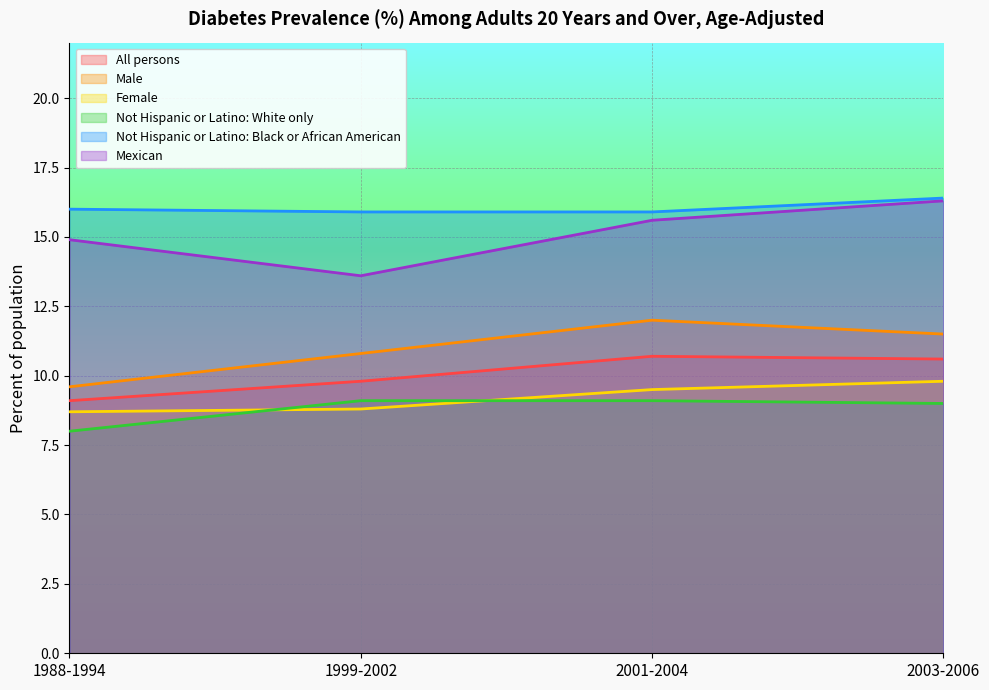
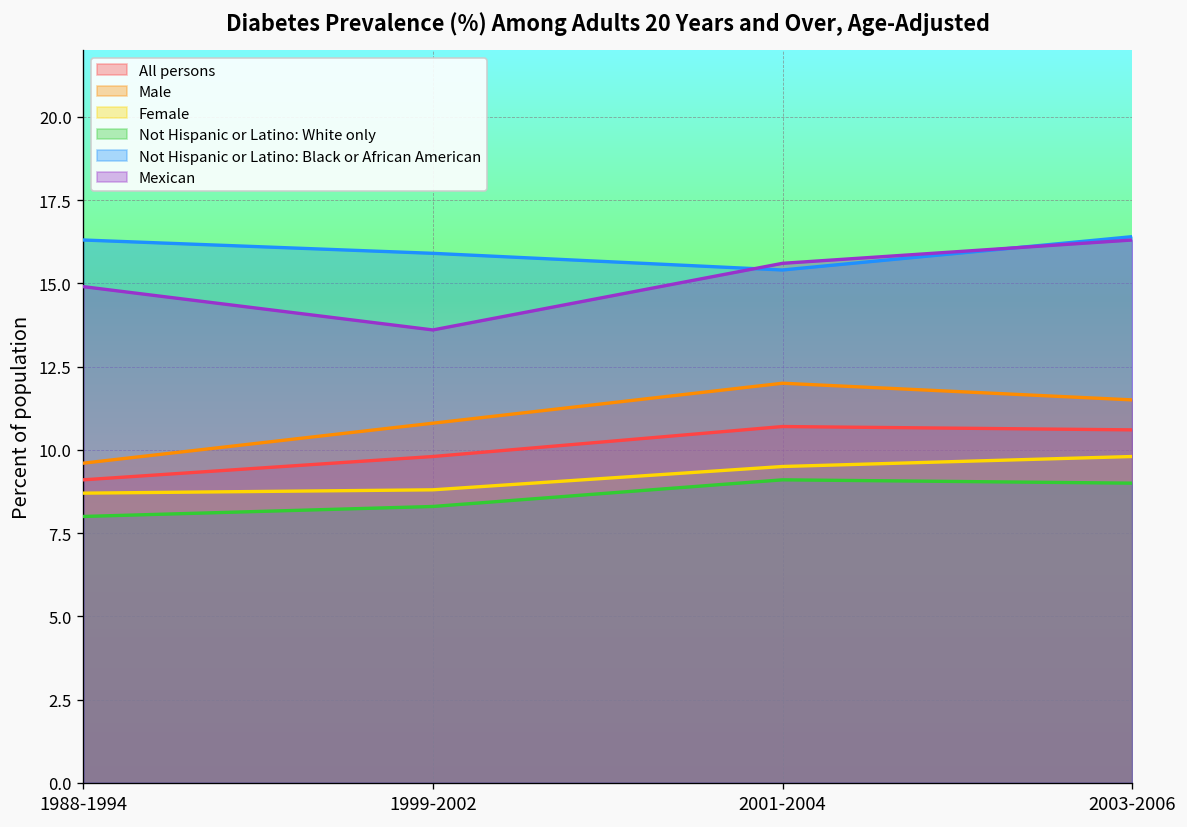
Not Hispanic or Latino: Black or African American, 1988-1994: 16.0 -> 16.3
Not Hispanic or Latino: White only, 1999-2002: 9.1 -> 8.3
Not Hispanic or Latino: Black or African American, 2001-2004: 15.9 -> 15.4
